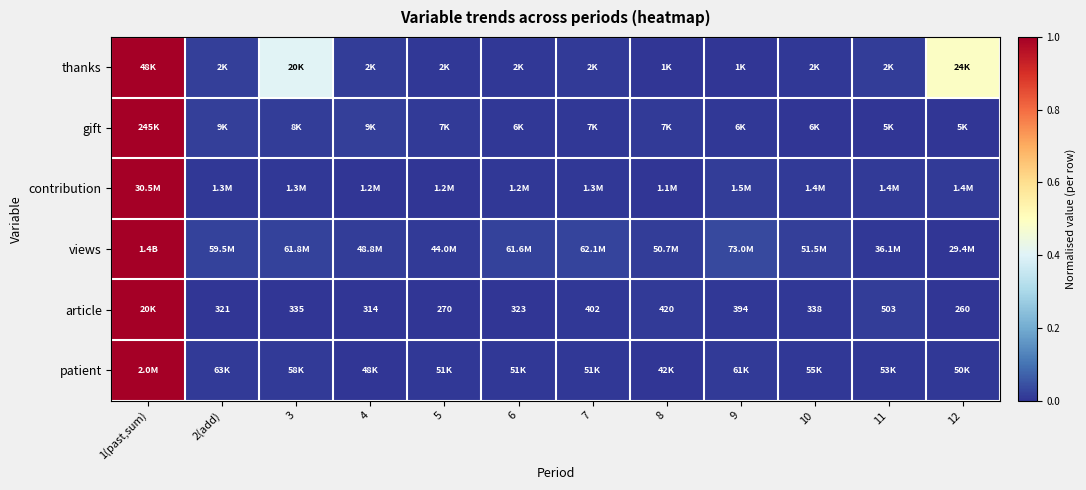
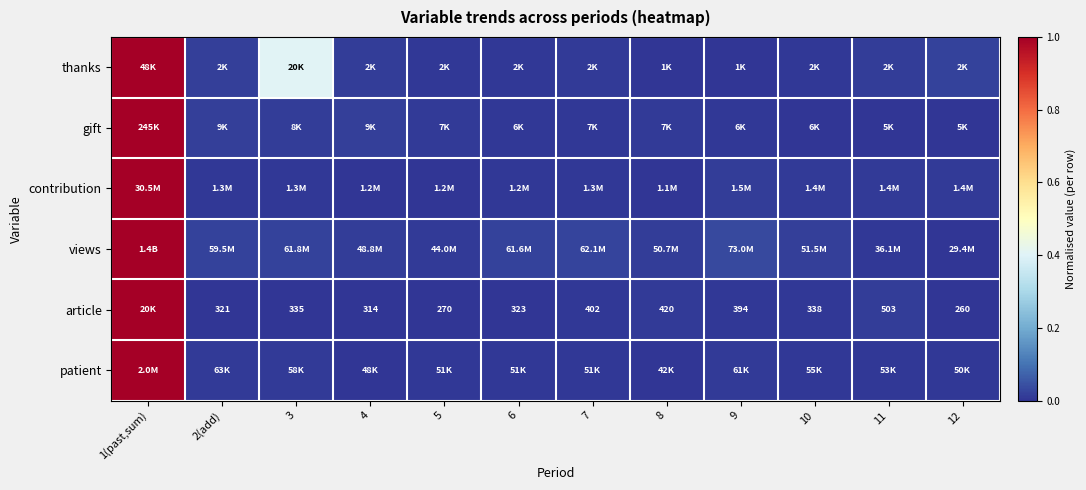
thanks, 12: 24K -> 2K
